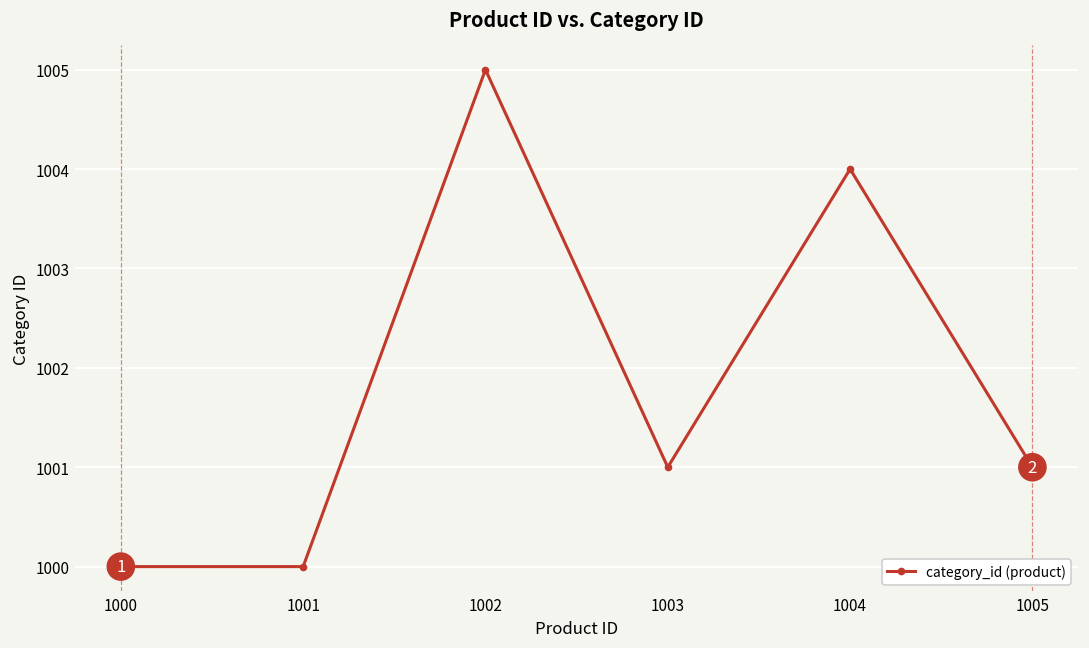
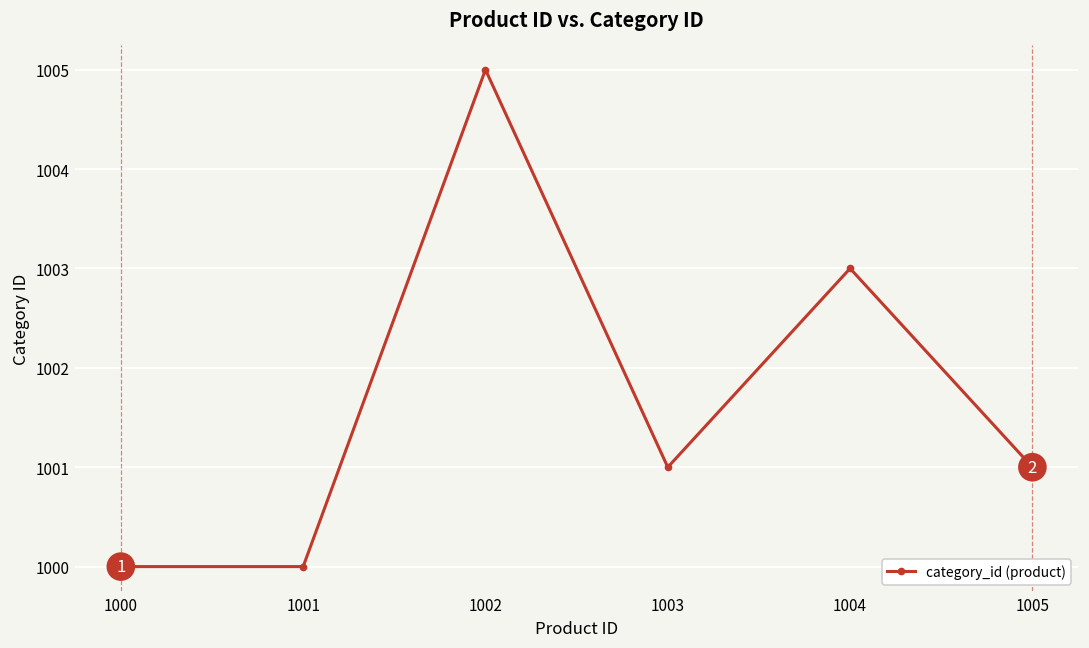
1004: 1004 -> 1003
